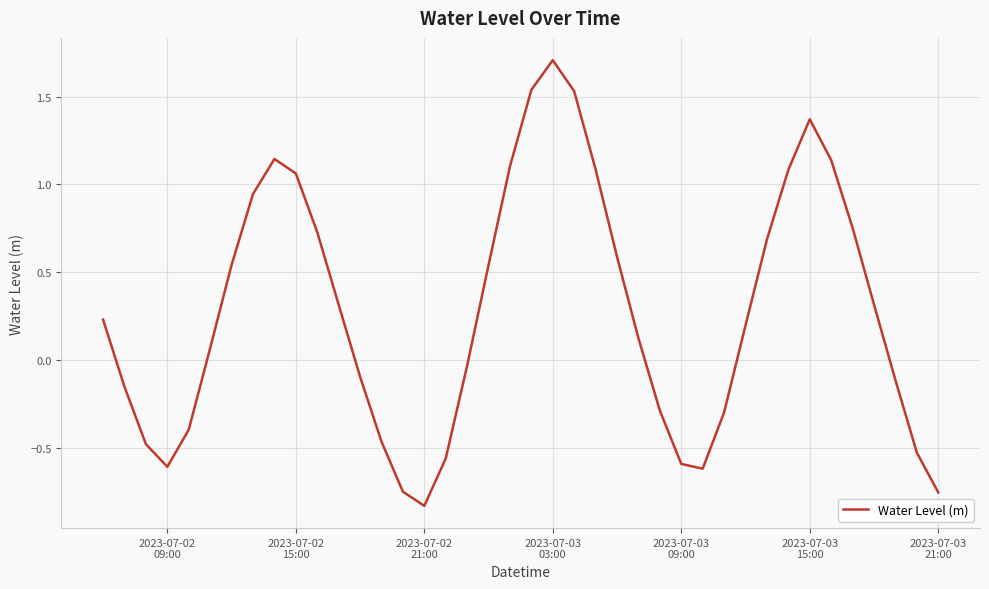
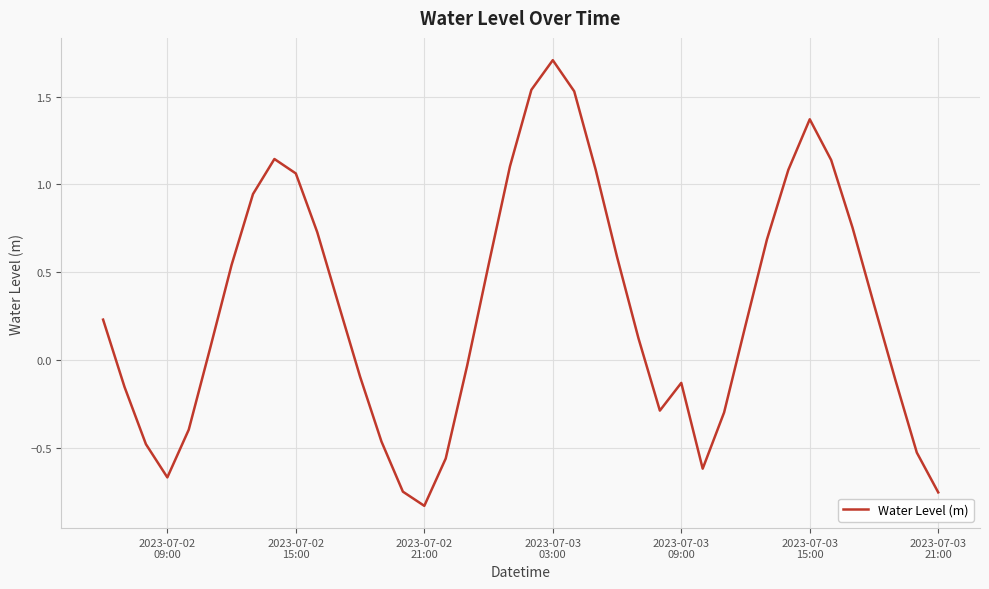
2023-07-02 09:00: -0.61 -> -0.67
2023-07-03 09:00: -0.59 -> -0.13
